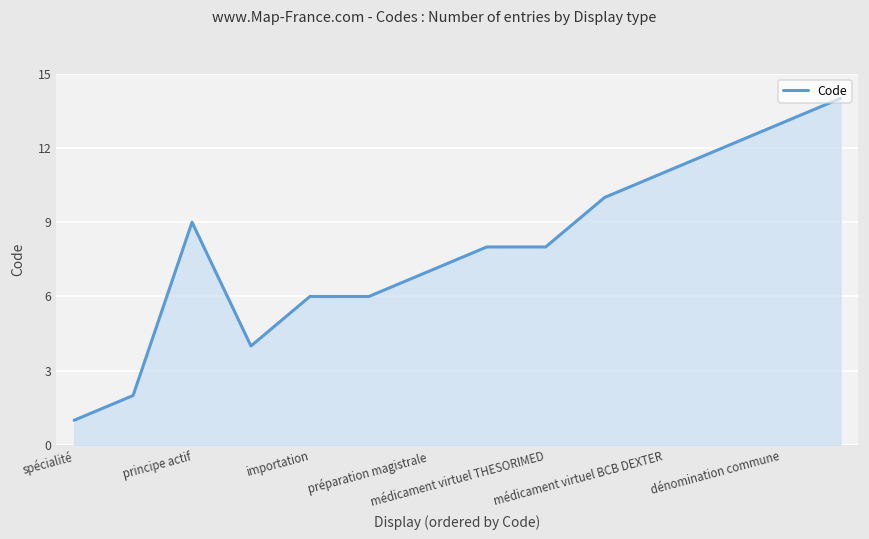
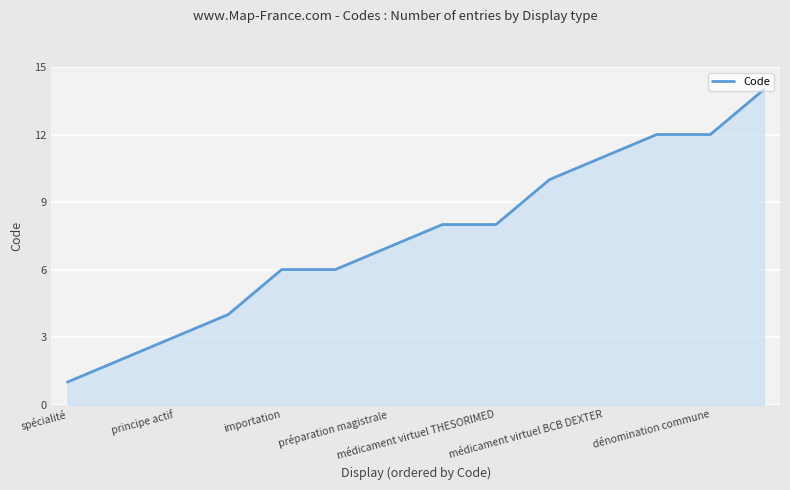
principe actif: 9 -> 3
dénomination commune: 13 -> 12
